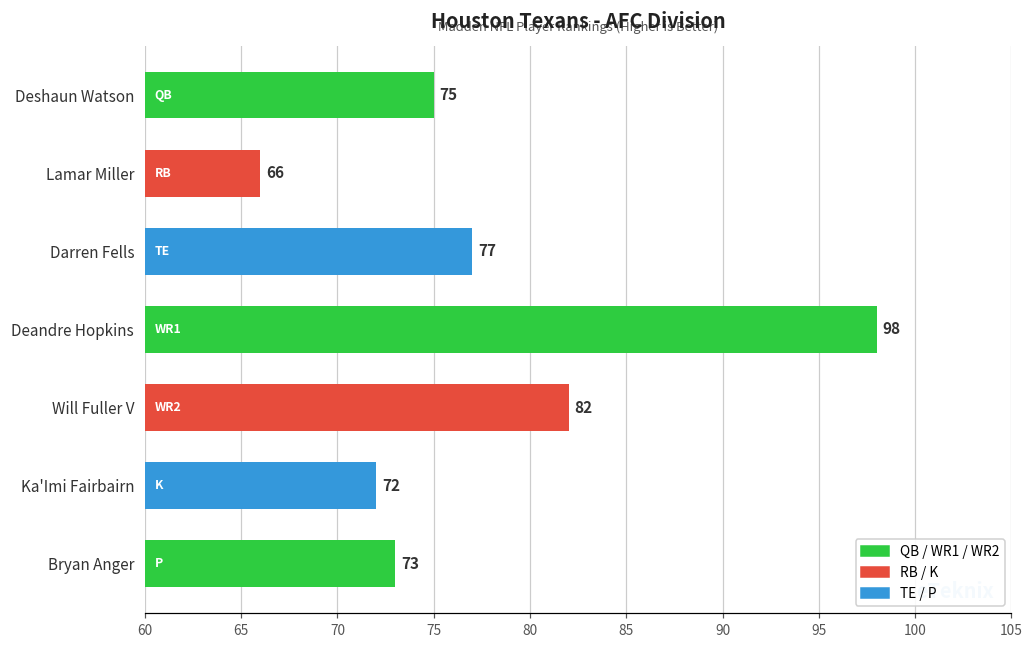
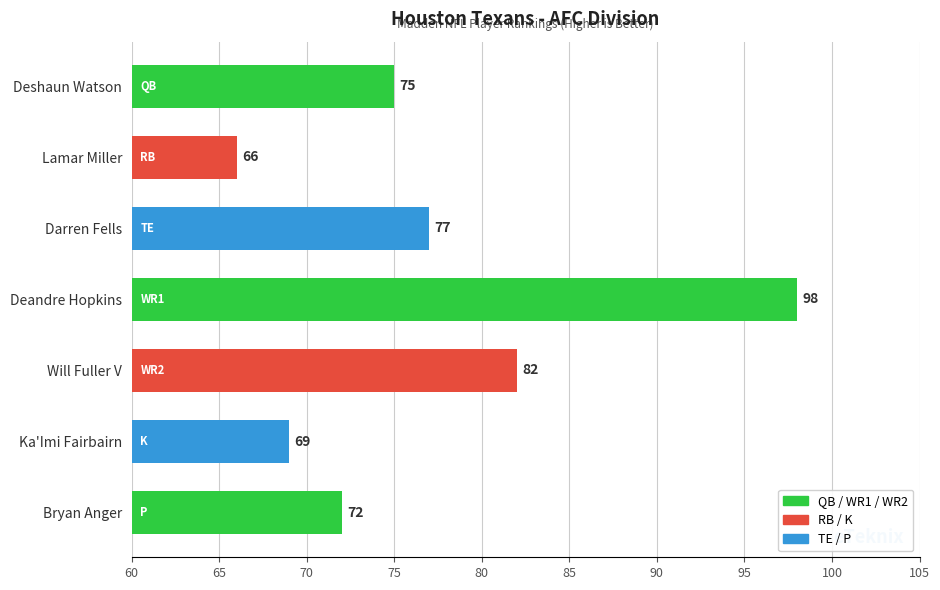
Ka'Imi Fairbairn: 72 -> 69
Bryan Anger: 73 -> 72
